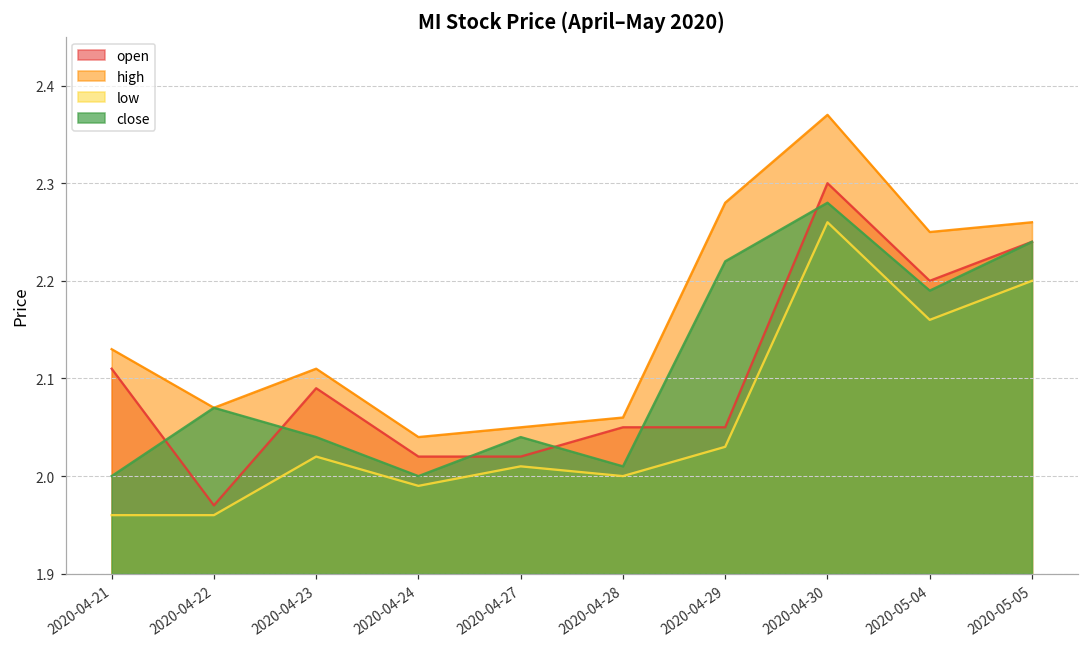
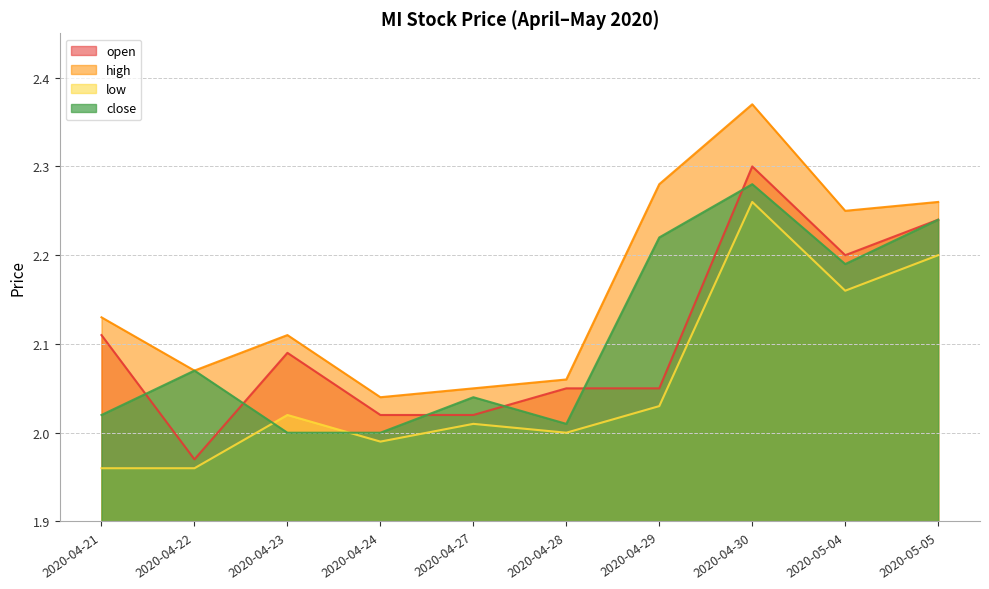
close, 2020-04-21: 2.00 -> 2.02
close, 2020-04-23: 2.04 -> 2.00
